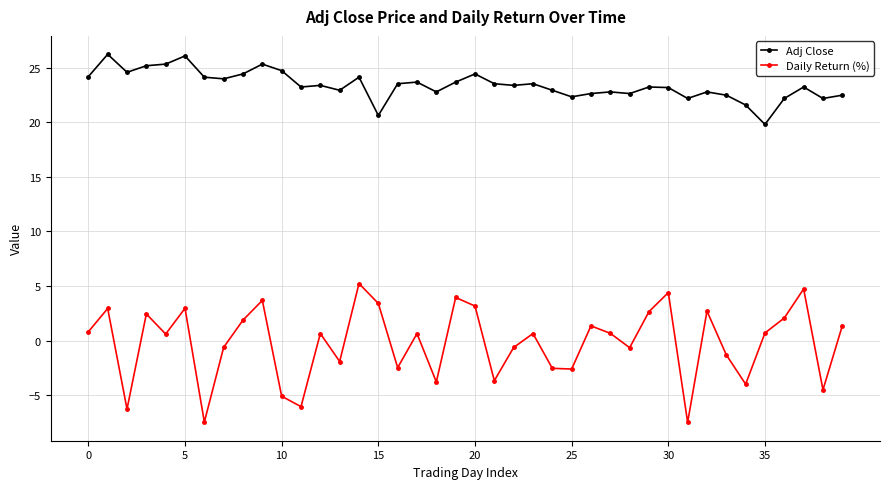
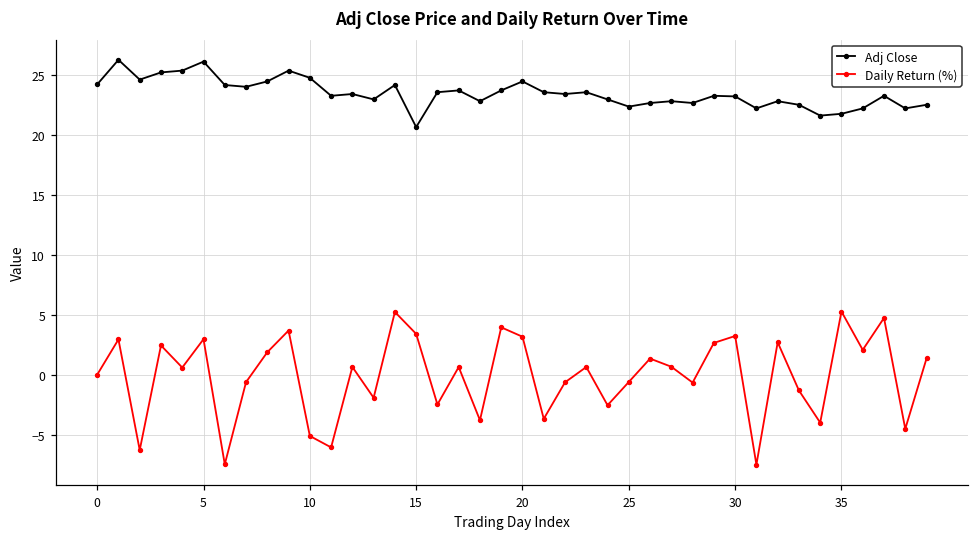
Daily Return (%), 0: 0.8 -> 0.0
Daily Return (%), 25: -2.6 -> -0.6
Daily Return (%), 30: 4.4 -> 3.2
Adj Close, 35: 19.8 -> 21.8
Daily Return (%), 35: 0.7 -> 5.3
